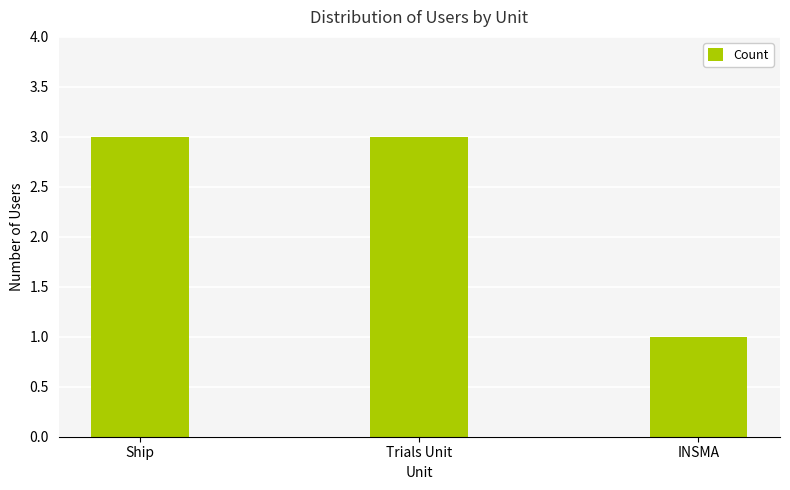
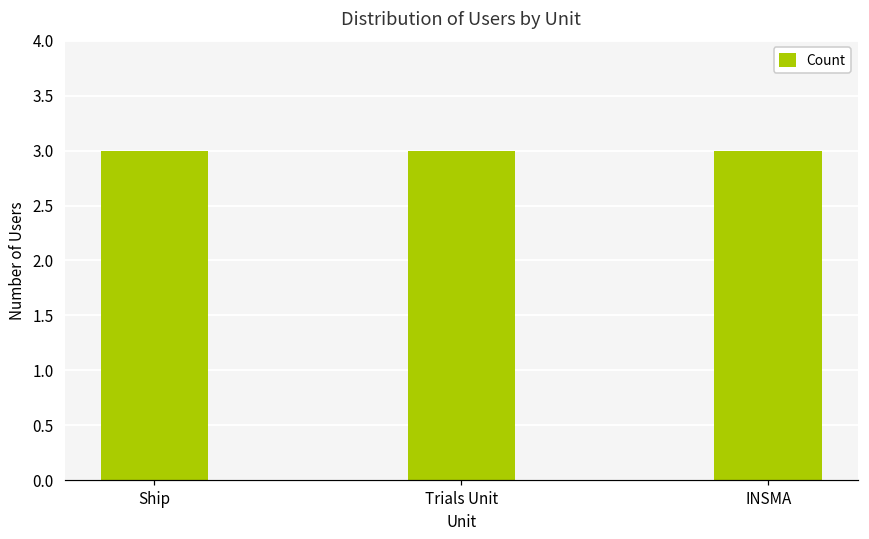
INSMA: 1 -> 3
